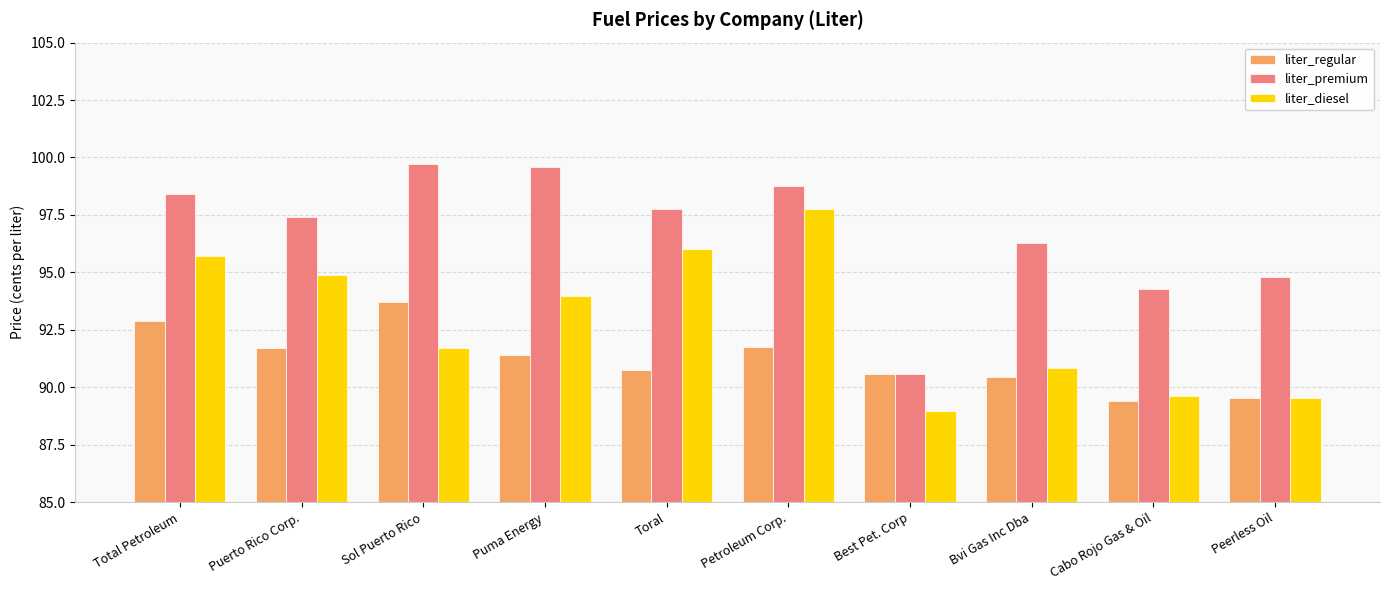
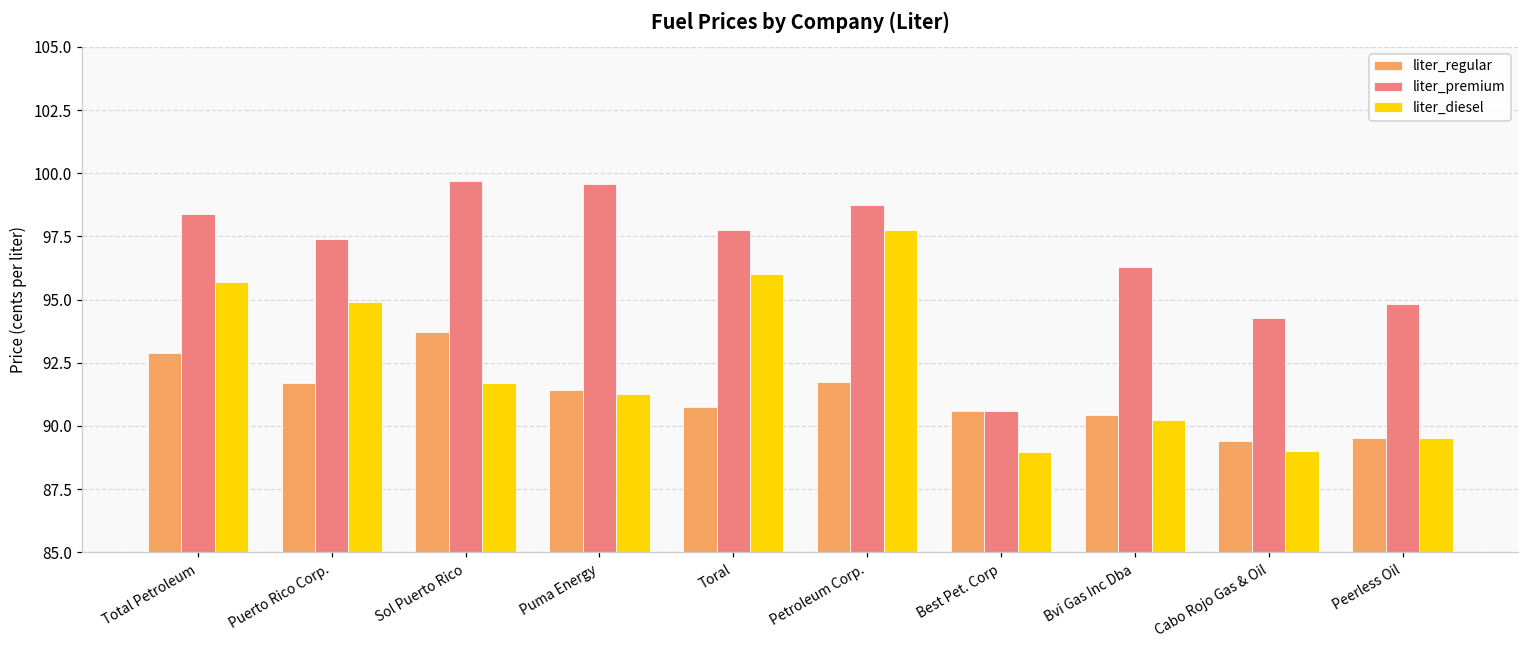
liter_diesel, Puma Energy: 94.0 -> 91.3
liter_diesel, Bvi Gas Inc Dba: 90.8 -> 90.2
liter_diesel, Cabo Rojo Gas & Oil: 89.6 -> 89.0
